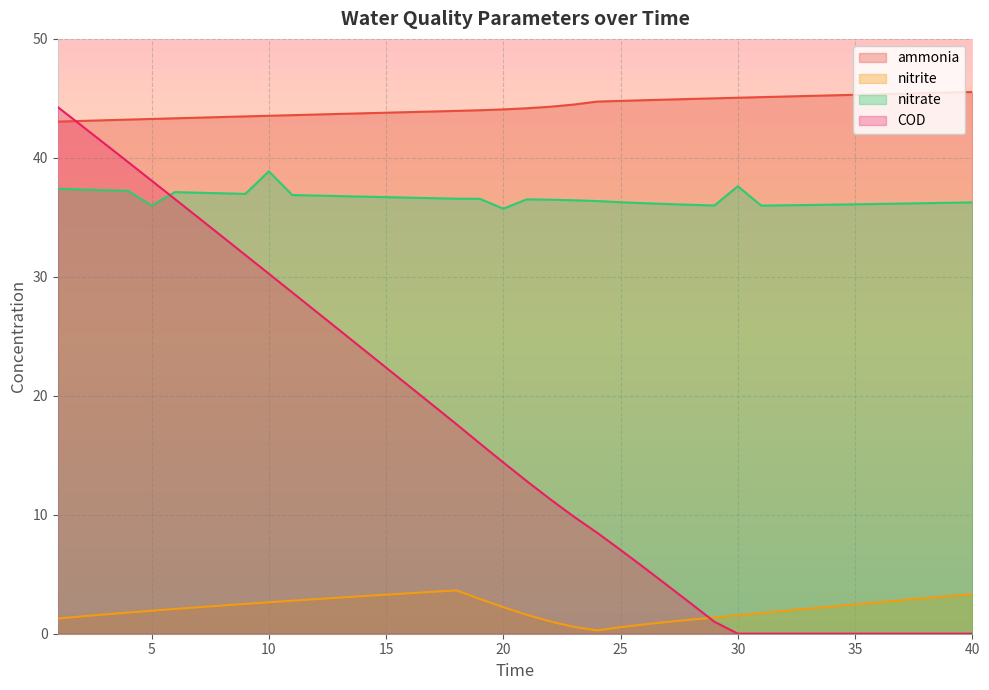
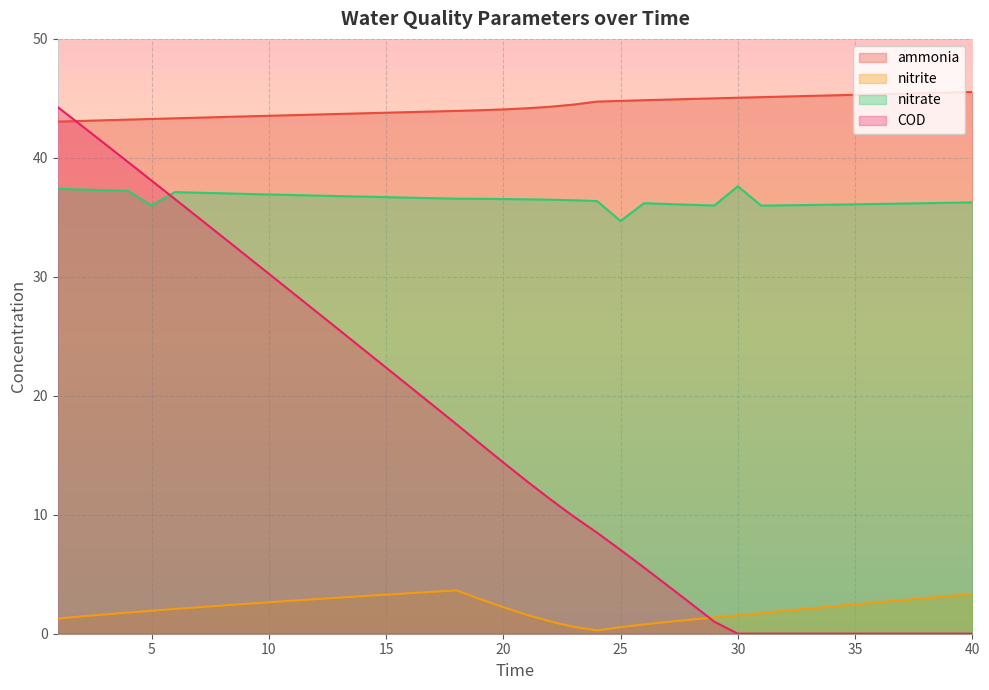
nitrate, 10: 38.9 -> 36.9
nitrate, 20: 35.7 -> 36.5
nitrate, 25: 36.3 -> 34.7
